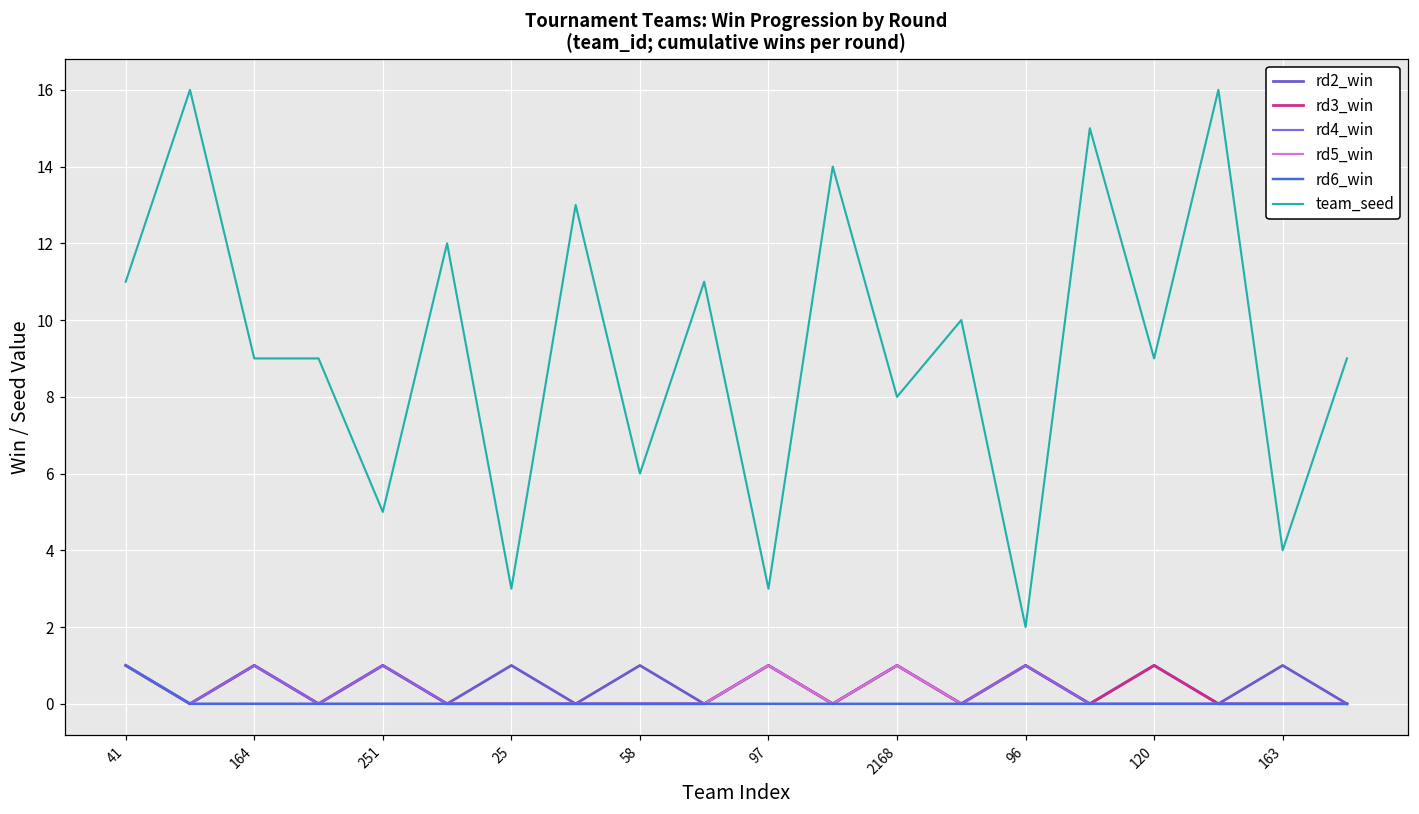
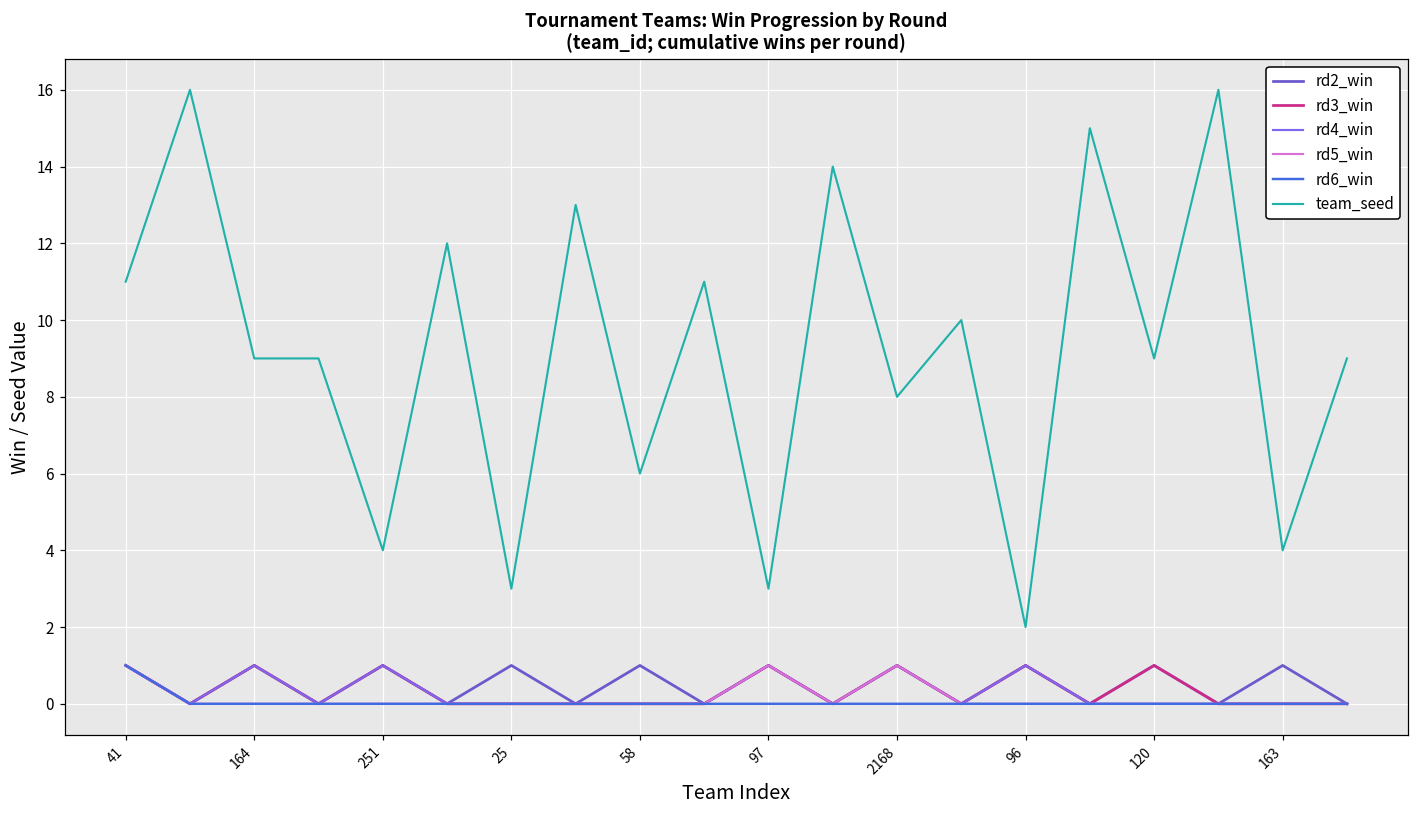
team_seed, 251: 5 -> 4
